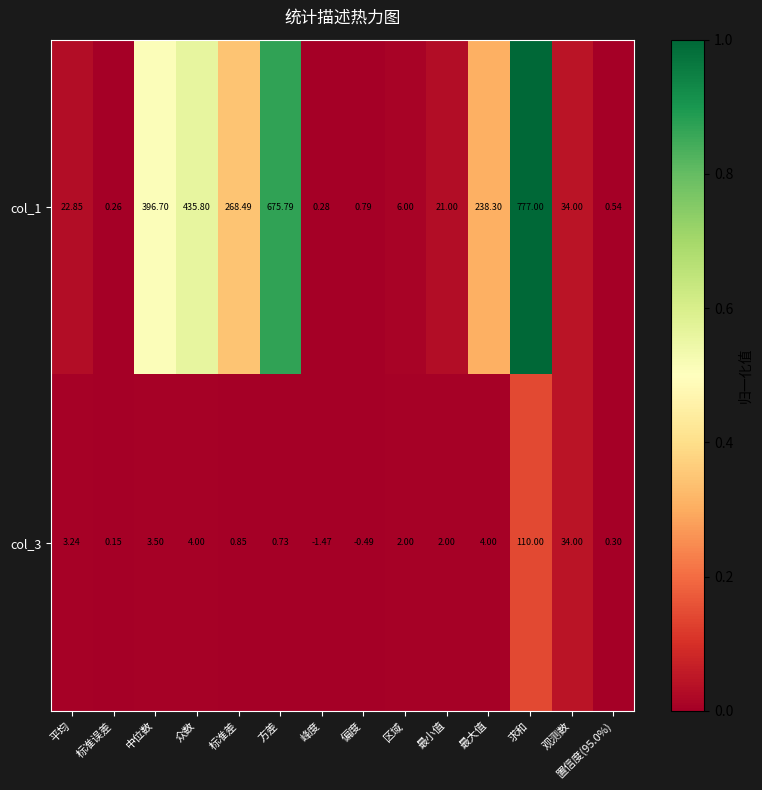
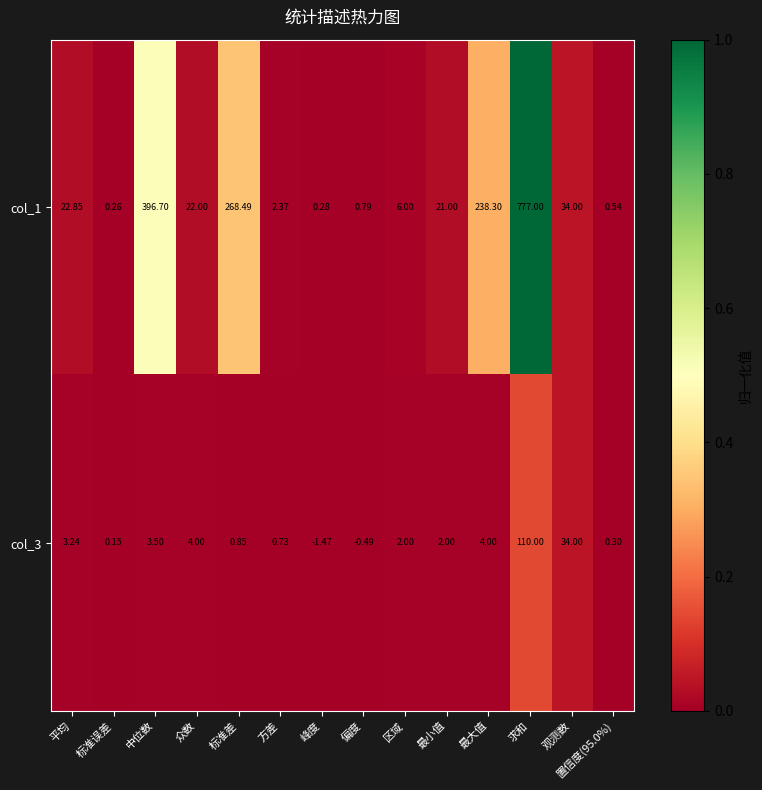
col_1, 众数: 435.80 -> 22.00
col_1, 方差: 675.79 -> 2.37
